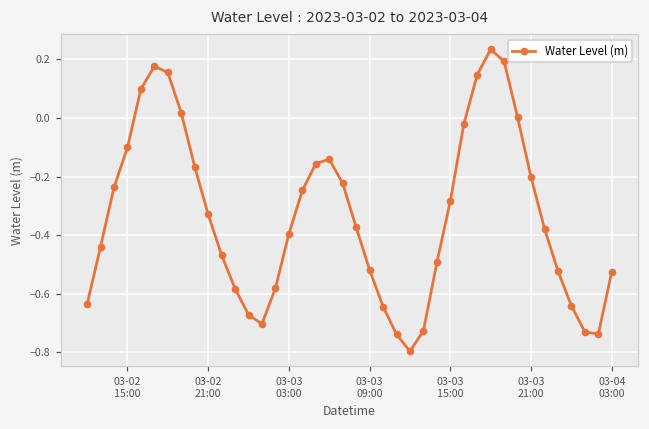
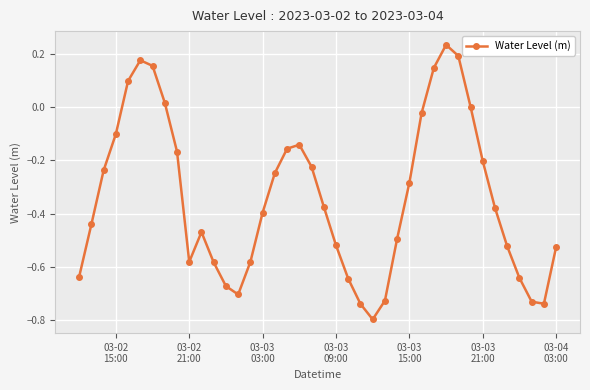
03-02 21:00: -0.33 -> -0.58
